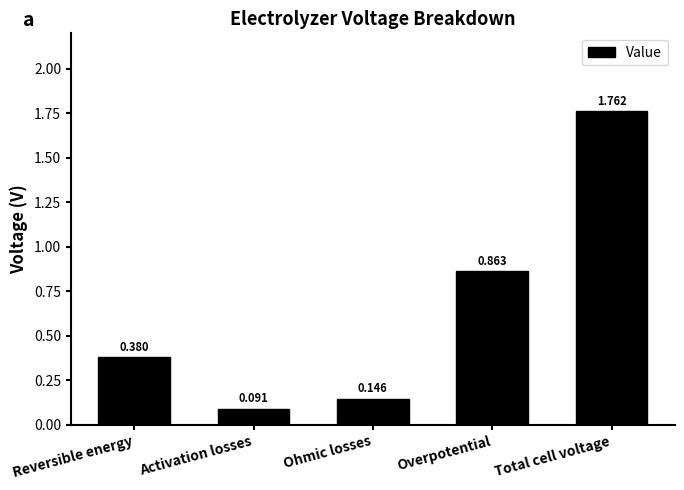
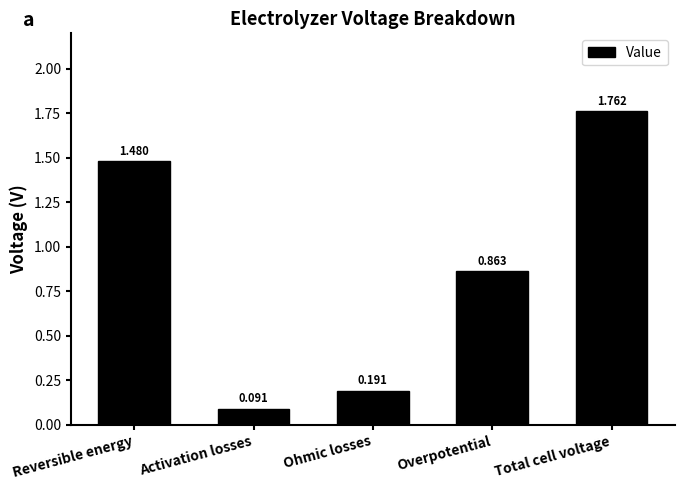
Reversible energy: 0.380 -> 1.480
Ohmic losses: 0.146 -> 0.191
